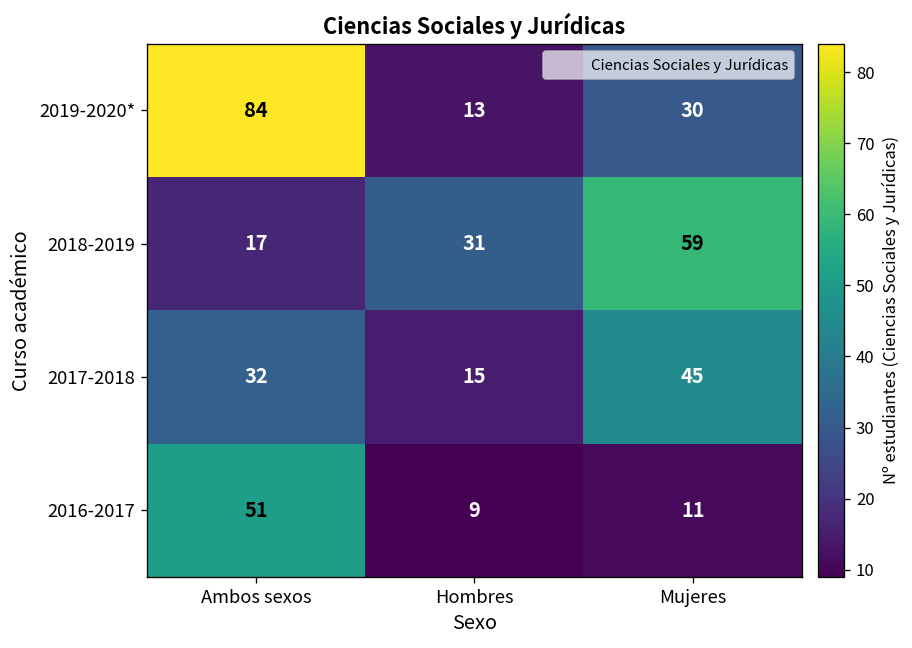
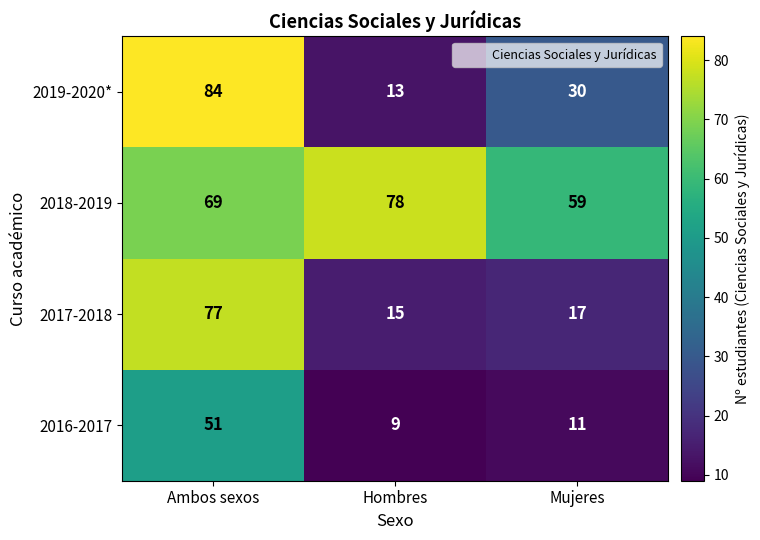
2018-2019, Ambos sexos: 17 -> 69
2018-2019, Hombres: 31 -> 78
2017-2018, Ambos sexos: 32 -> 77
2017-2018, Mujeres: 45 -> 17
